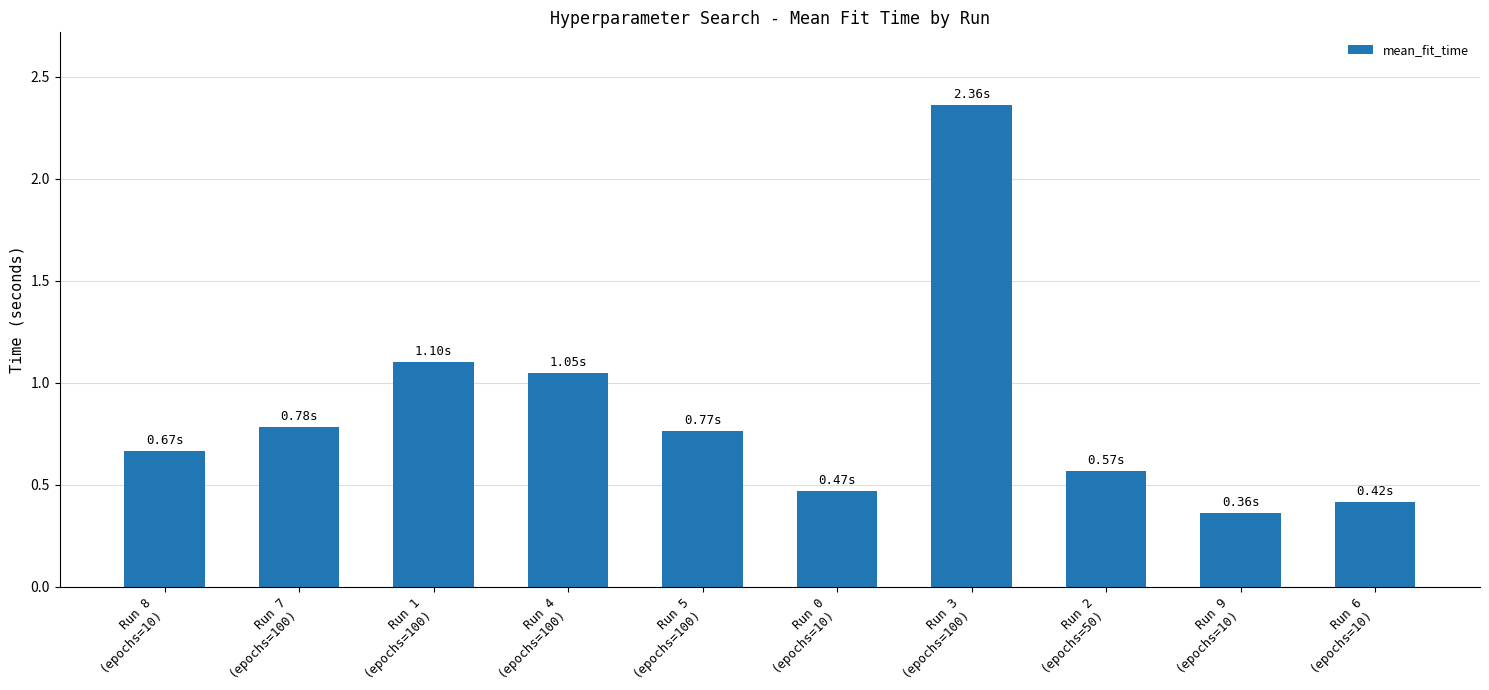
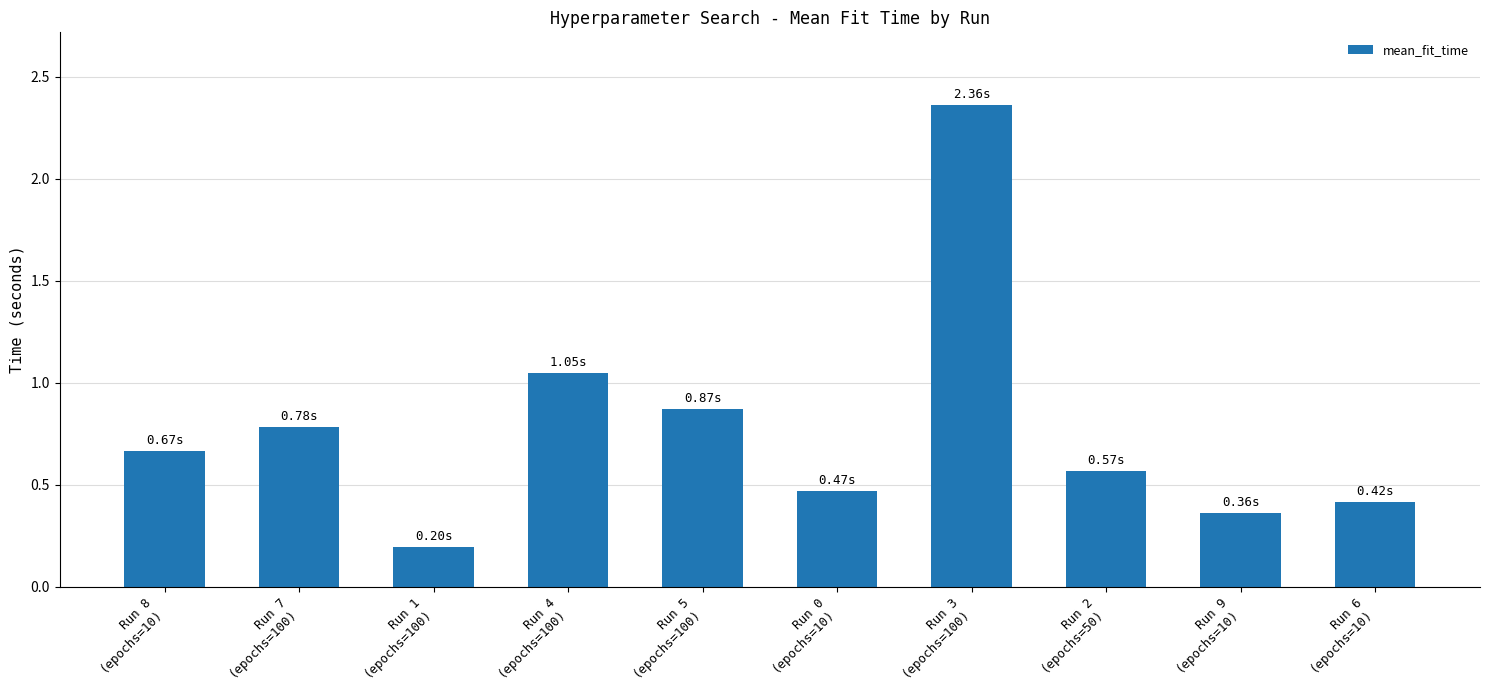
Run 1 (epochs=100): 1.10s -> 0.20s
Run 5 (epochs=100): 0.77s -> 0.87s
